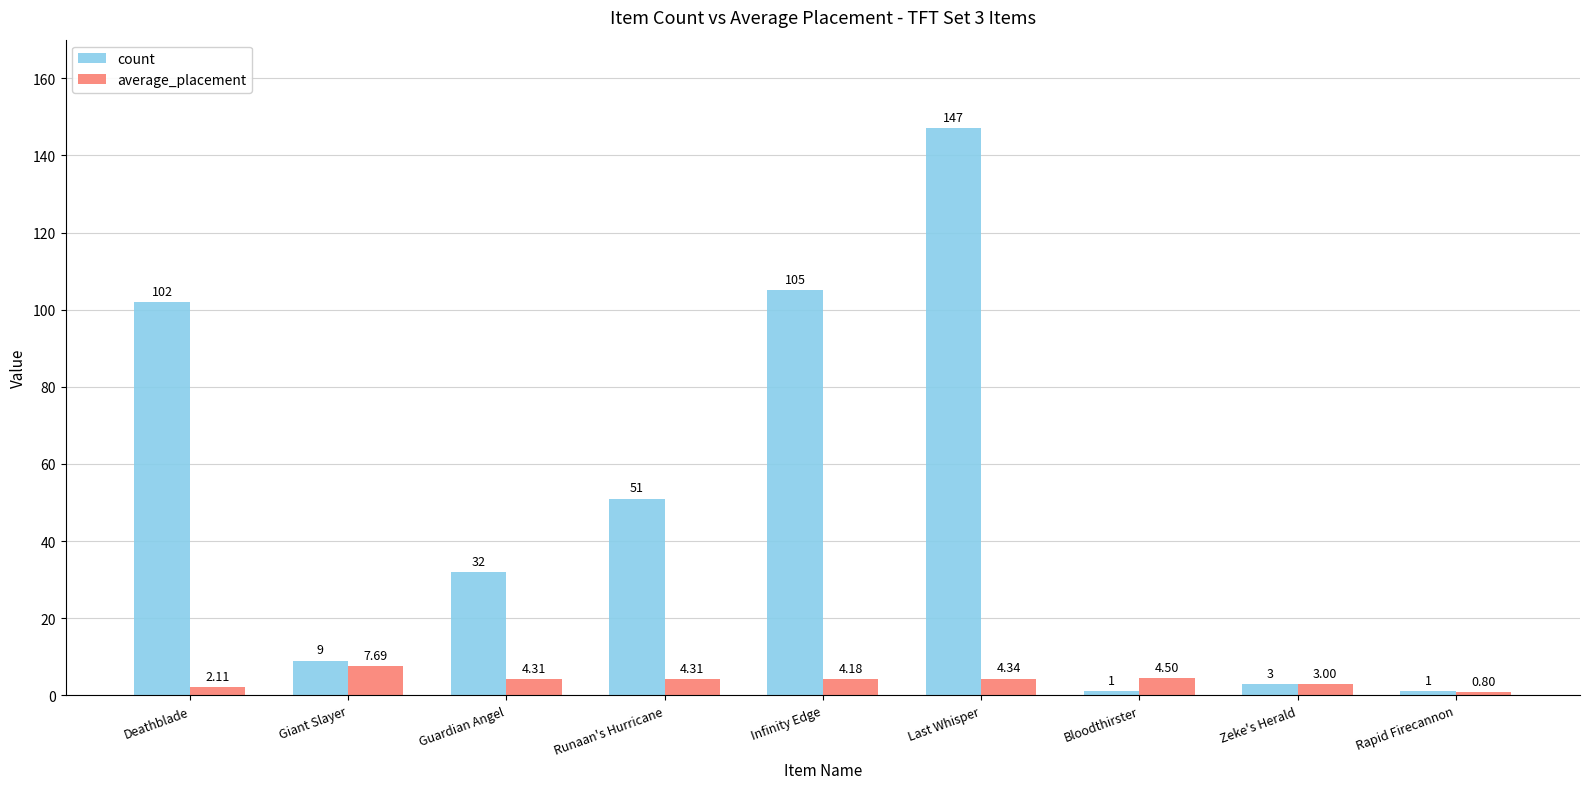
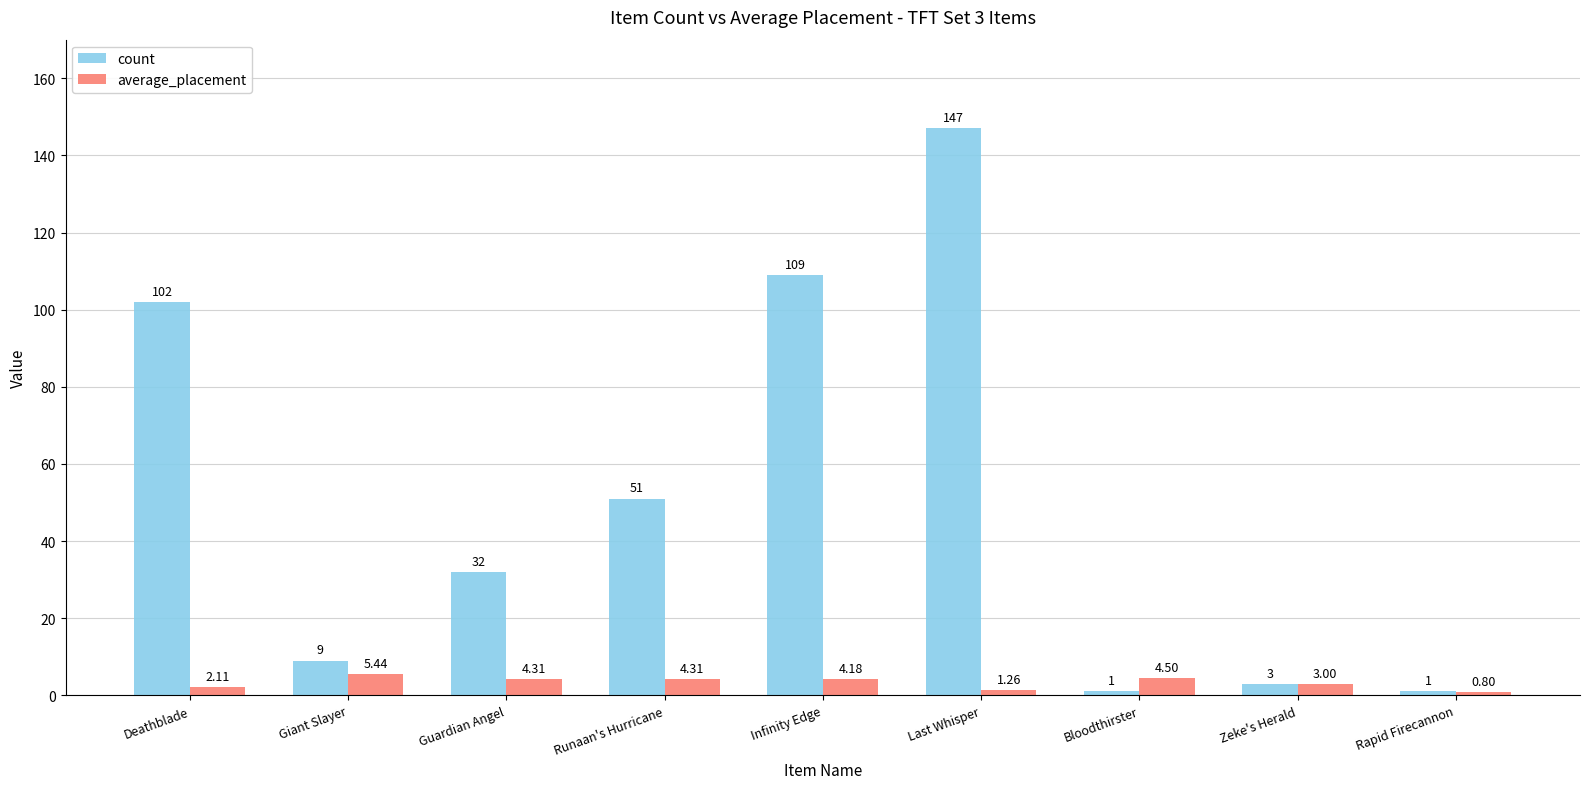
average_placement, Giant Slayer: 7.69 -> 5.44
count, Infinity Edge: 105 -> 109
average_placement, Last Whisper: 4.34 -> 1.26
